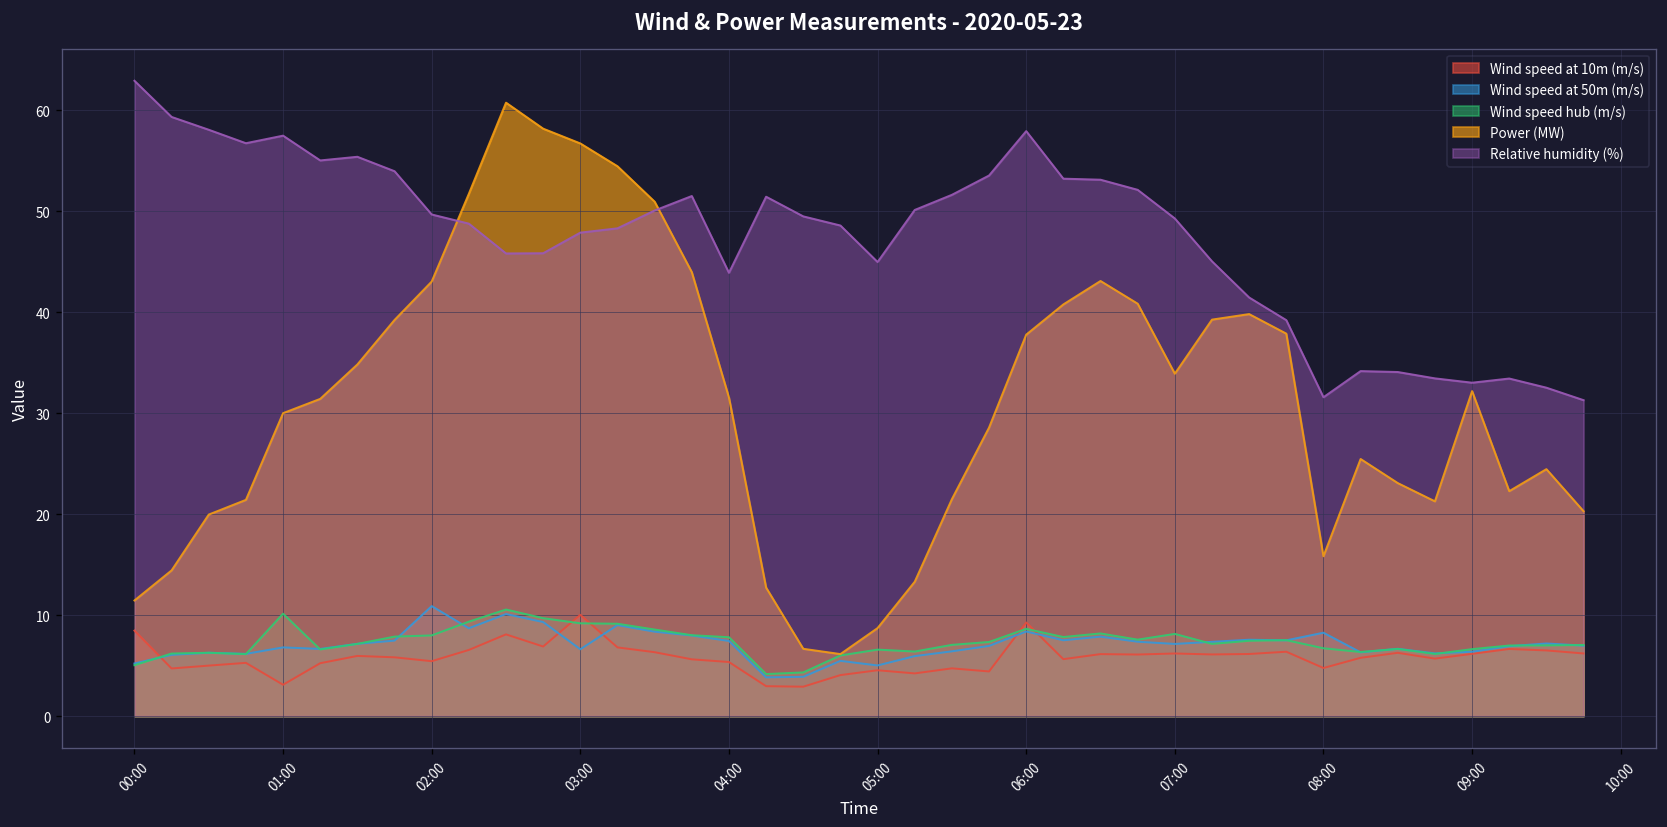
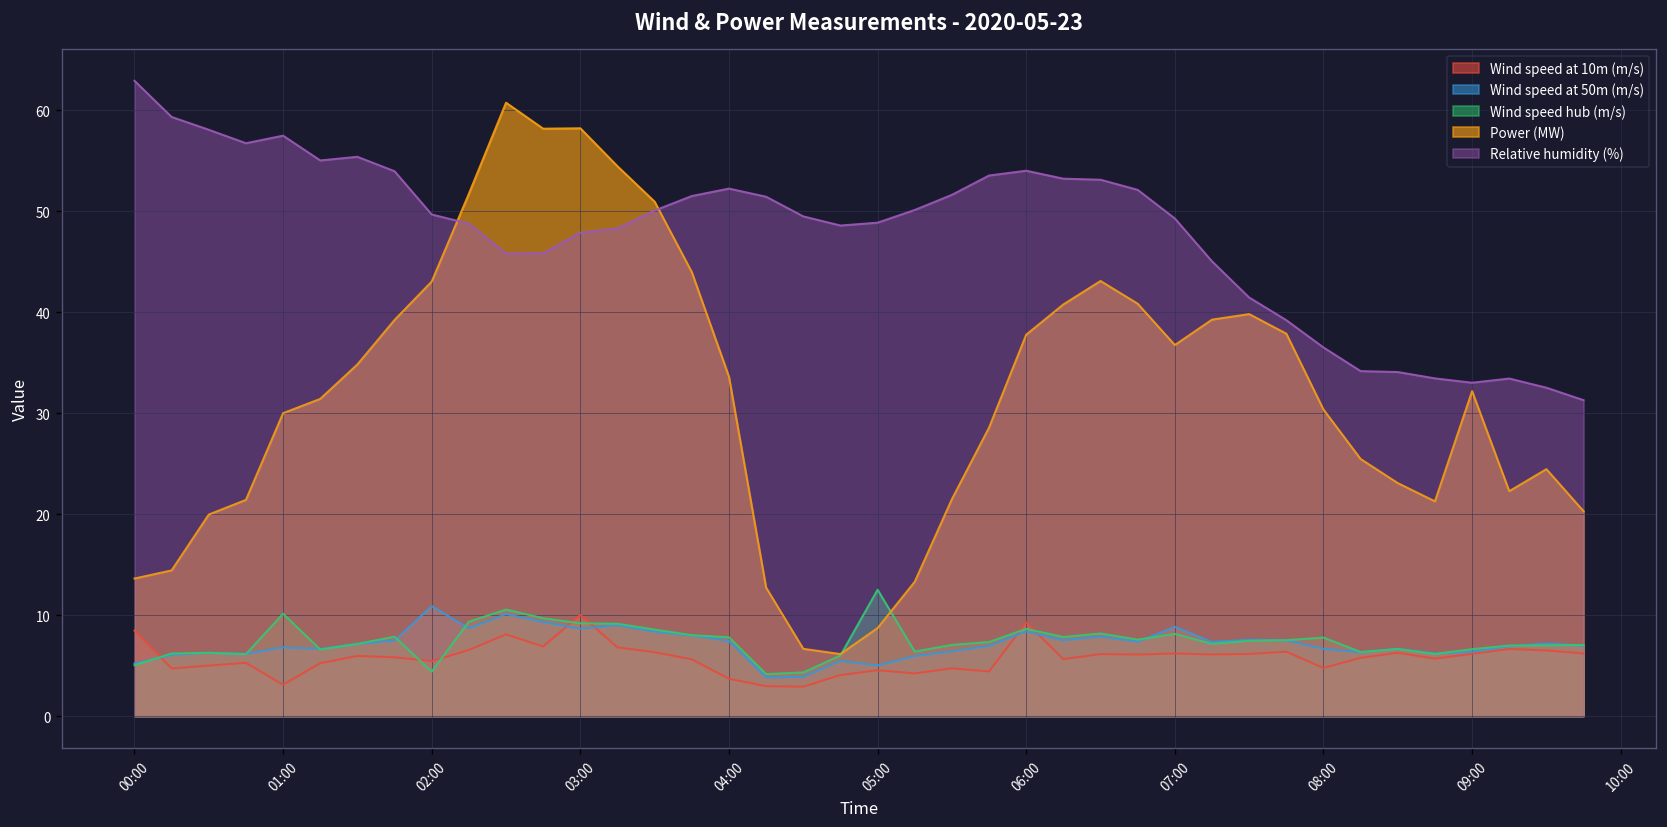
Power (MW), 00:00: 11 -> 14
Wind speed hub (m/s), 02:00: 8 -> 4
Wind speed at 50m (m/s), 03:00: 7 -> 9
Power (MW), 03:00: 57 -> 58
Wind speed at 10m (m/s), 04:00: 5 -> 4
Power (MW), 04:00: 32 -> 34
Relative humidity (%), 04:00: 44 -> 52
Wind speed hub (m/s), 05:00: 7 -> 13
Relative humidity (%), 05:00: 45 -> 49
Relative humidity (%), 06:00: 58 -> 54
Wind speed at 50m (m/s), 07:00: 7 -> 9
Power (MW), 07:00: 34 -> 37
Wind speed at 50m (m/s), 08:00: 8 -> 7
Wind speed hub (m/s), 08:00: 7 -> 8
Power (MW), 08:00: 16 -> 30
Relative humidity (%), 08:00: 32 -> 37
